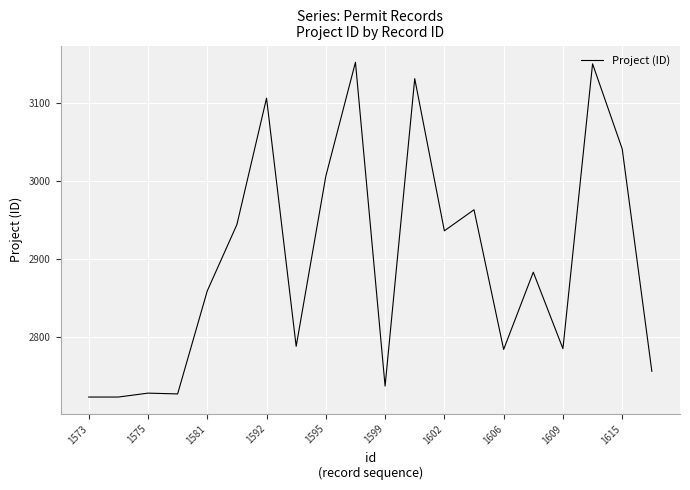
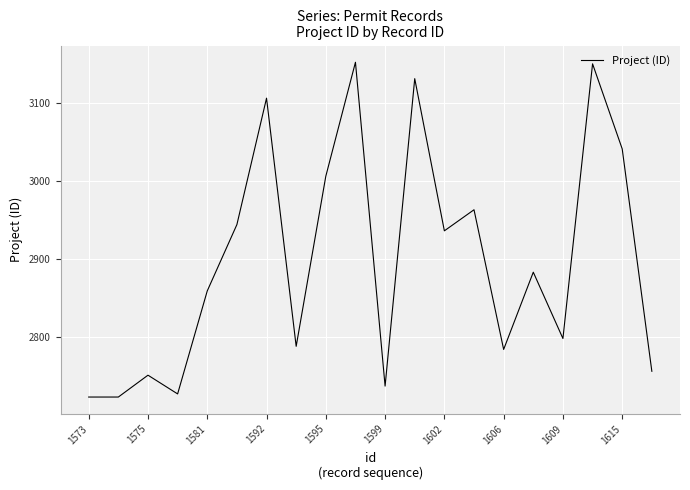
1575: 2730 -> 2750
1609: 2790 -> 2800
